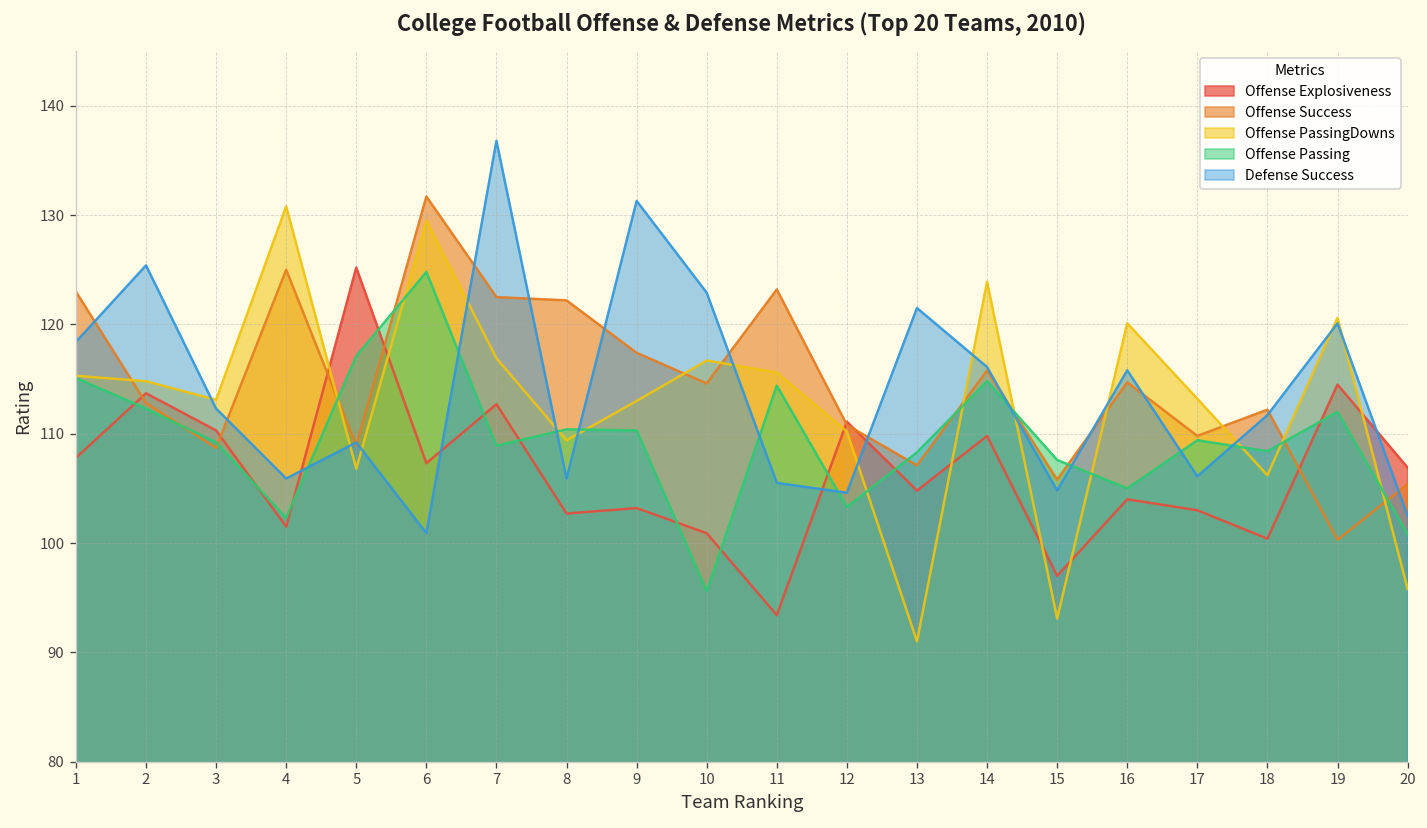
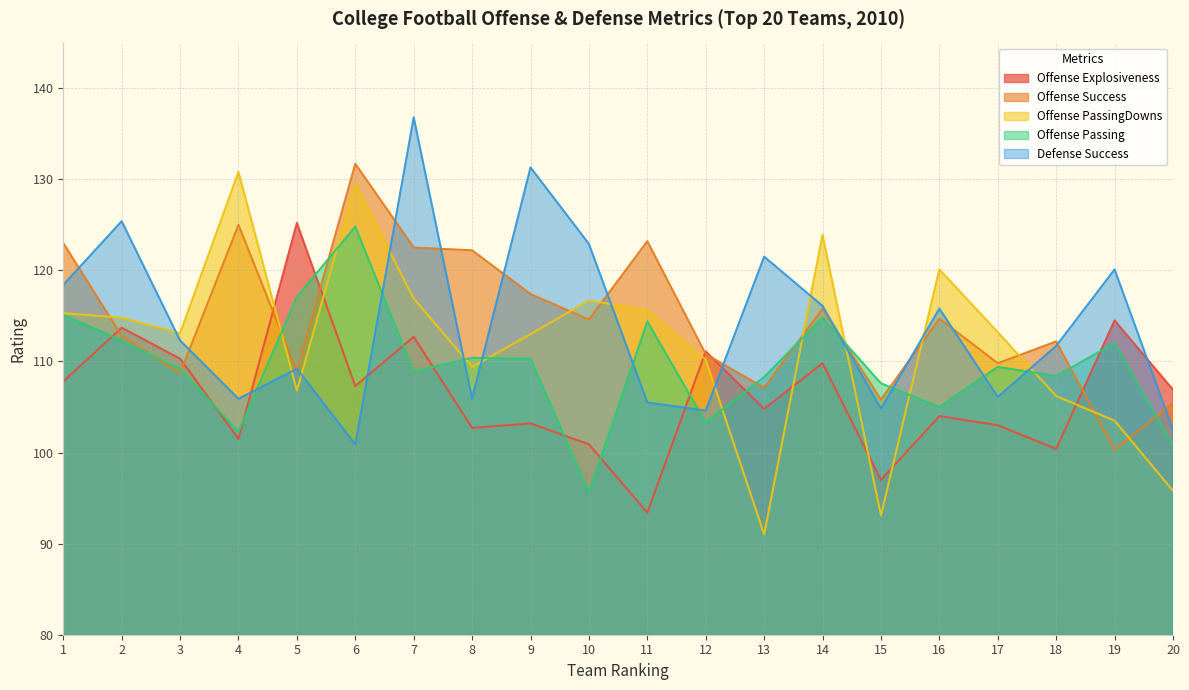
Offense PassingDowns, 19: 121 -> 104
